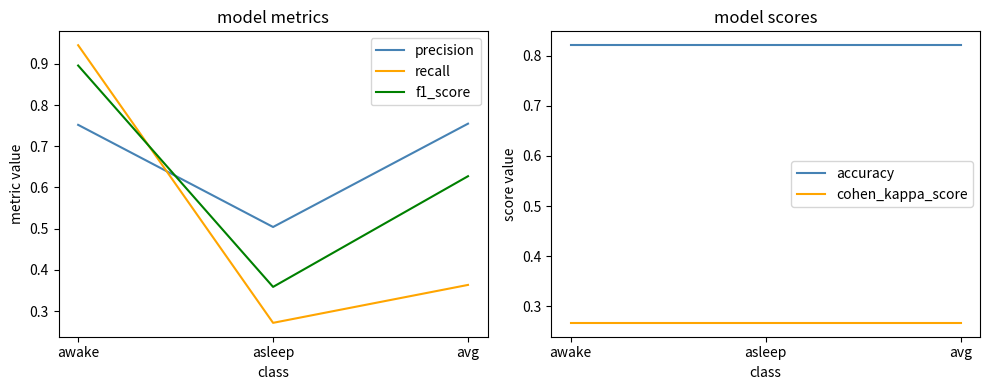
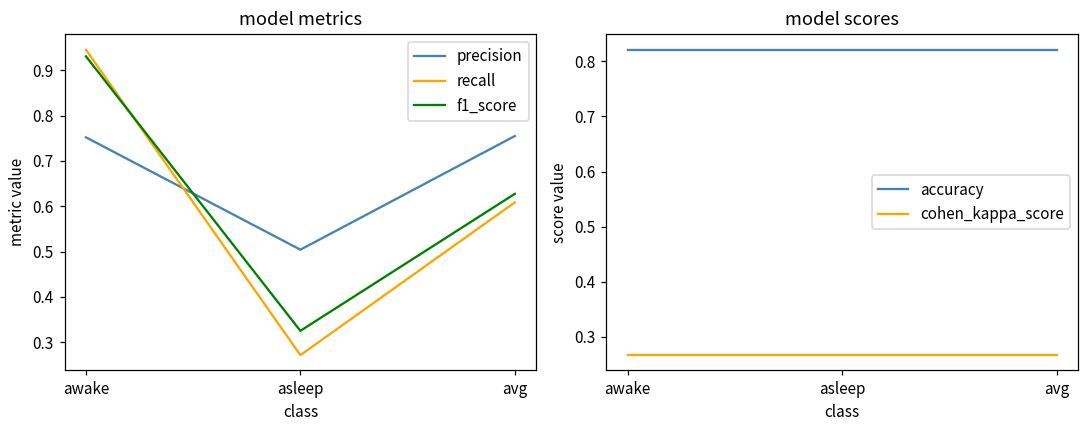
model metrics, f1_score, awake: 0.90 -> 0.93
model metrics, f1_score, asleep: 0.36 -> 0.32
model metrics, recall, avg: 0.36 -> 0.61
